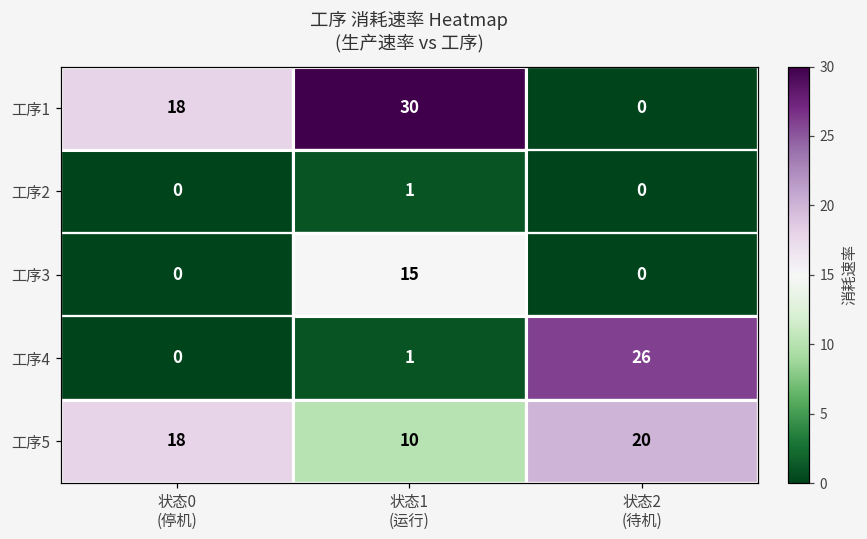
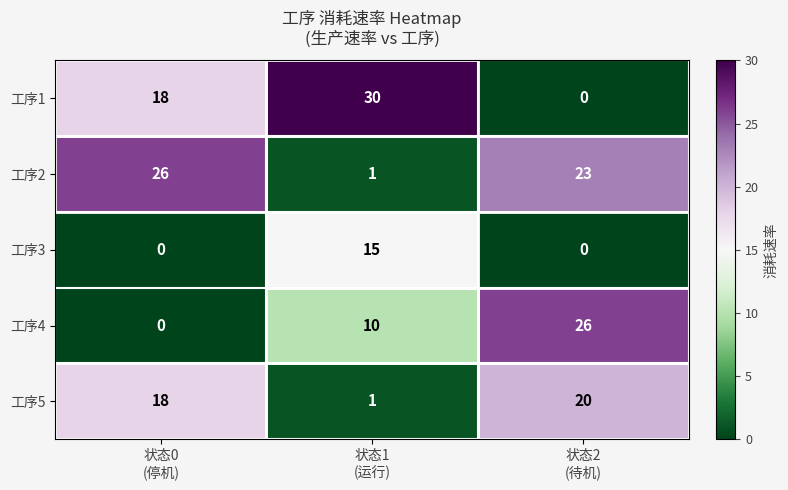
工序2, 状态0 (停机): 0 -> 26
工序2, 状态2 (待机): 0 -> 23
工序4, 状态1 (运行): 1 -> 10
工序5, 状态1 (运行): 10 -> 1
